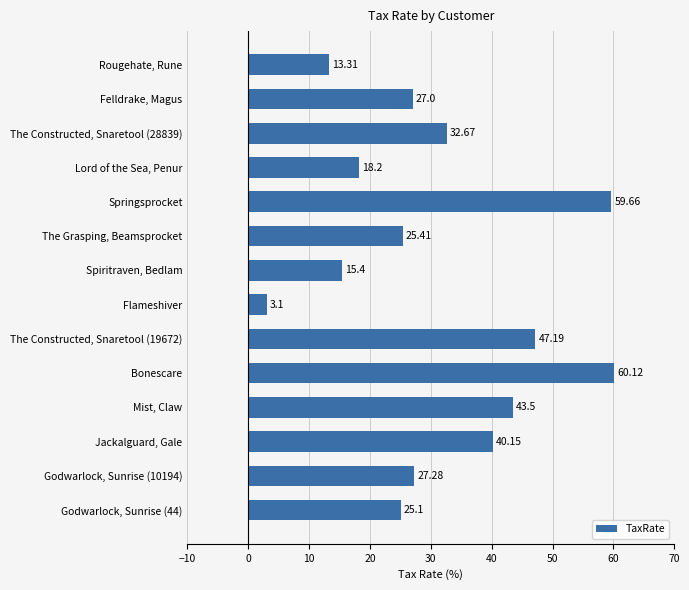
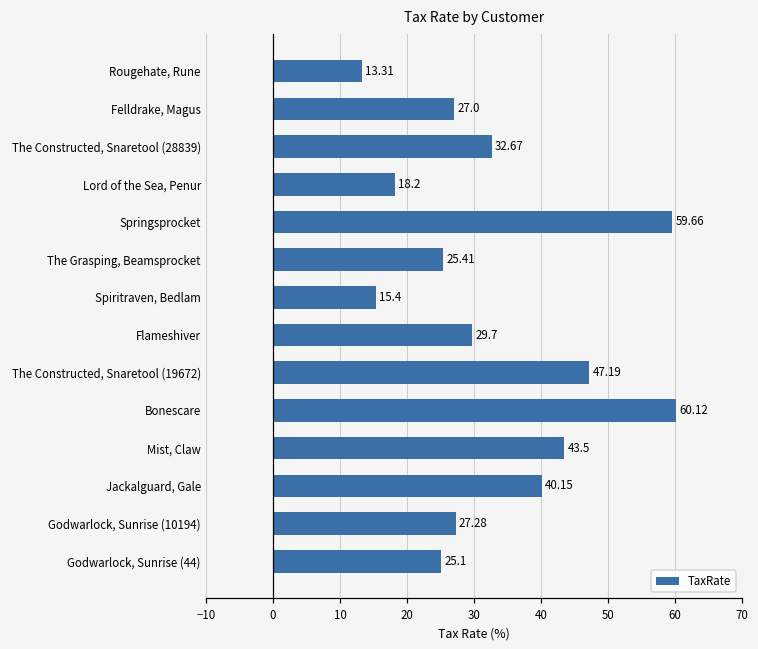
Flameshiver: 3.1 -> 29.7
